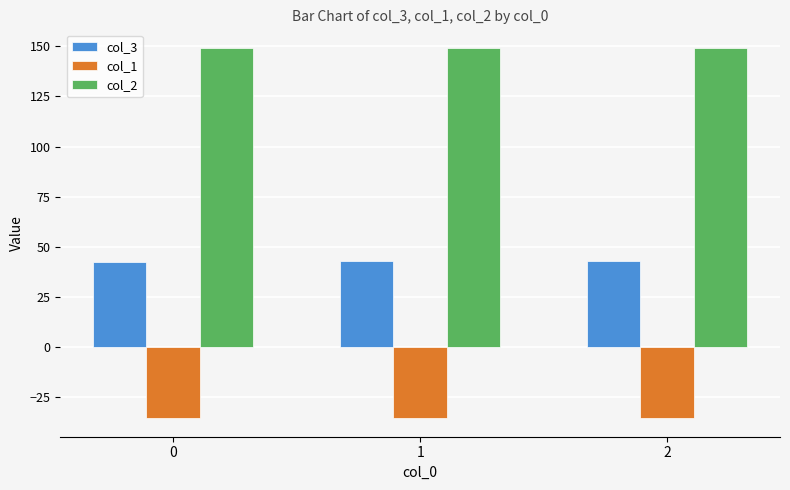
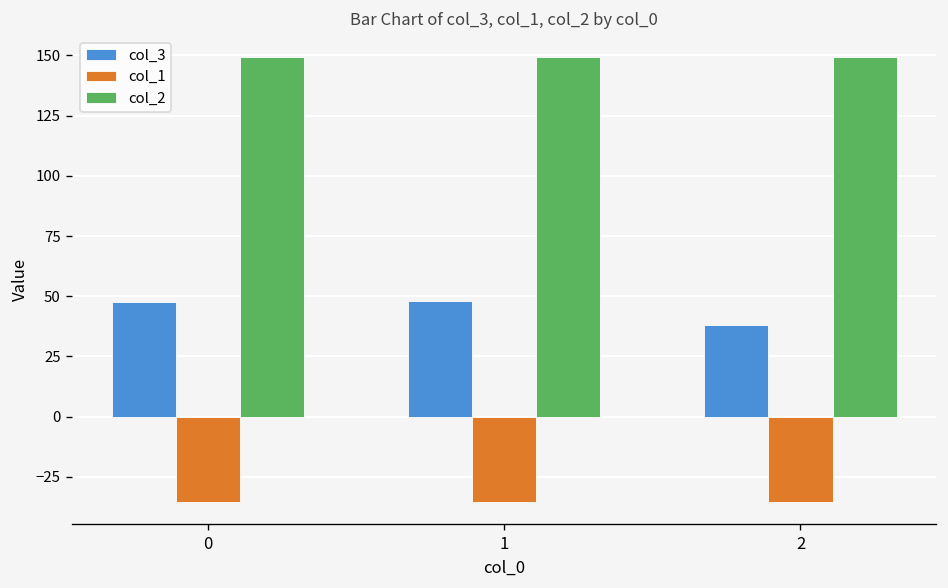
col_3, 0: 42 -> 48
col_3, 1: 43 -> 48
col_3, 2: 43 -> 38
